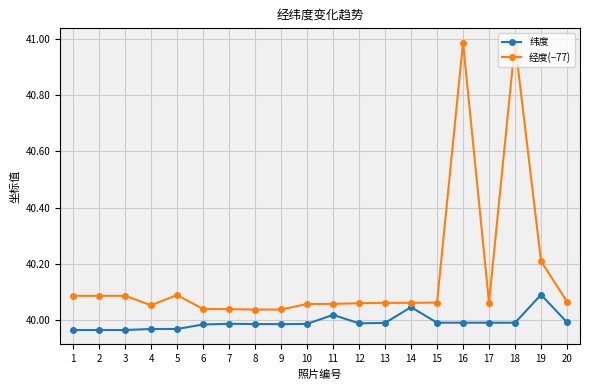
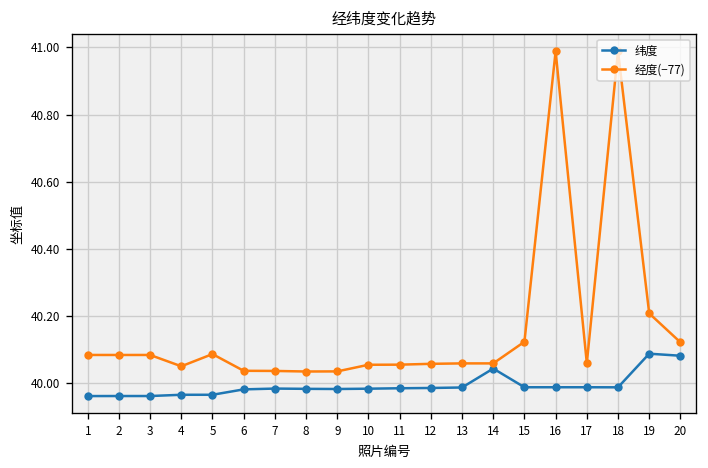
纬度, 11: 40.02 -> 39.99
经度(−77), 15: 40.06 -> 40.12
纬度, 20: 39.99 -> 40.08
经度(−77), 20: 40.06 -> 40.12
